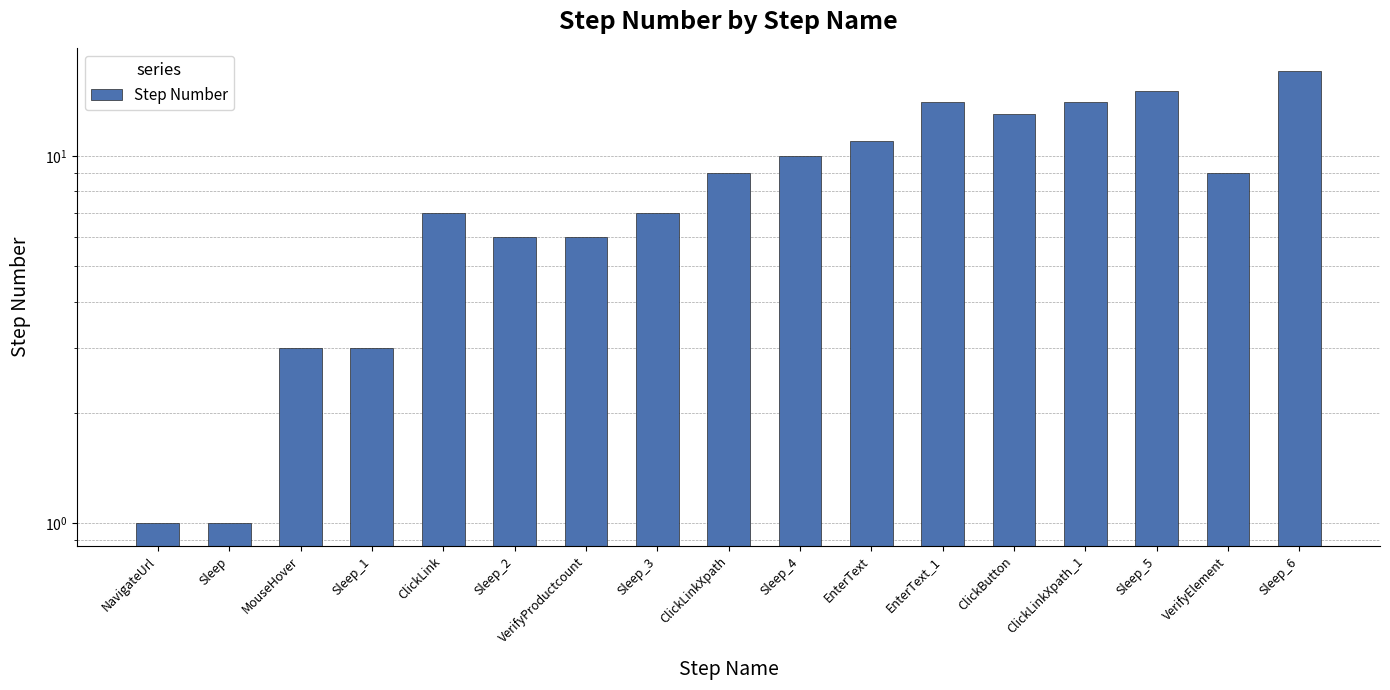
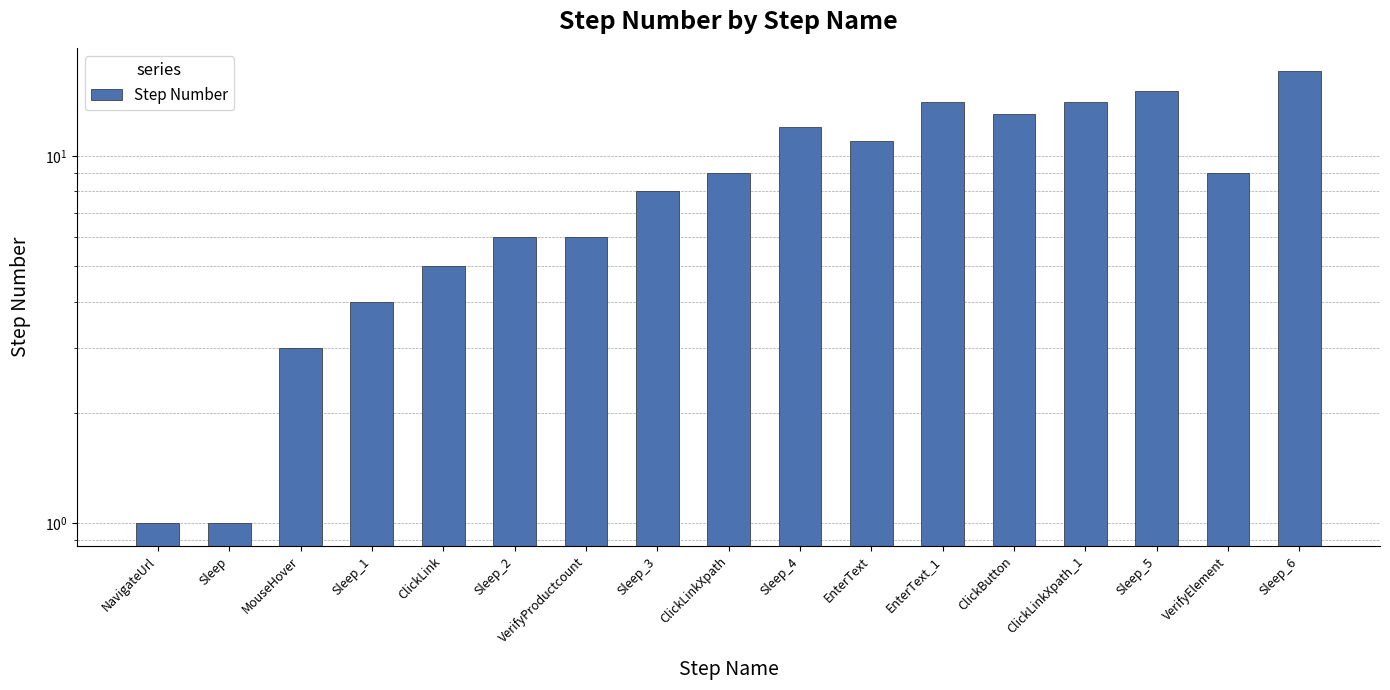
Sleep_1: 3 -> 4
ClickLink: 7 -> 5
Sleep_3: 7 -> 8
Sleep_4: 10 -> 12
